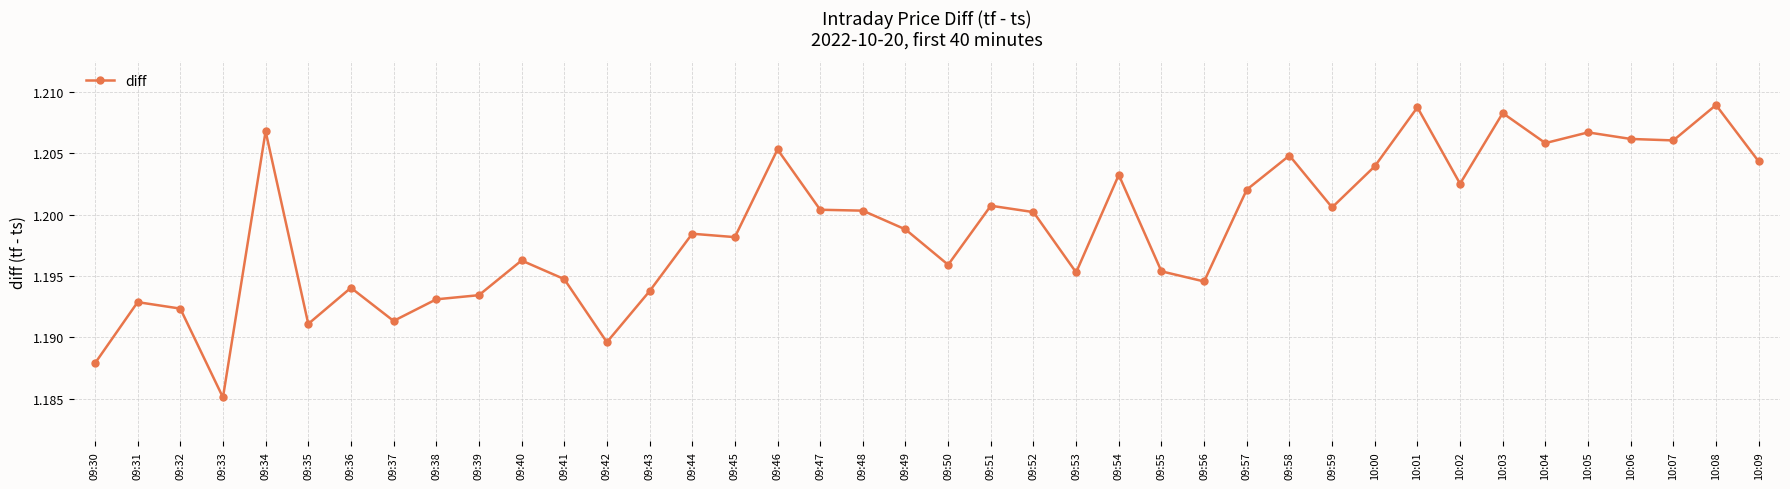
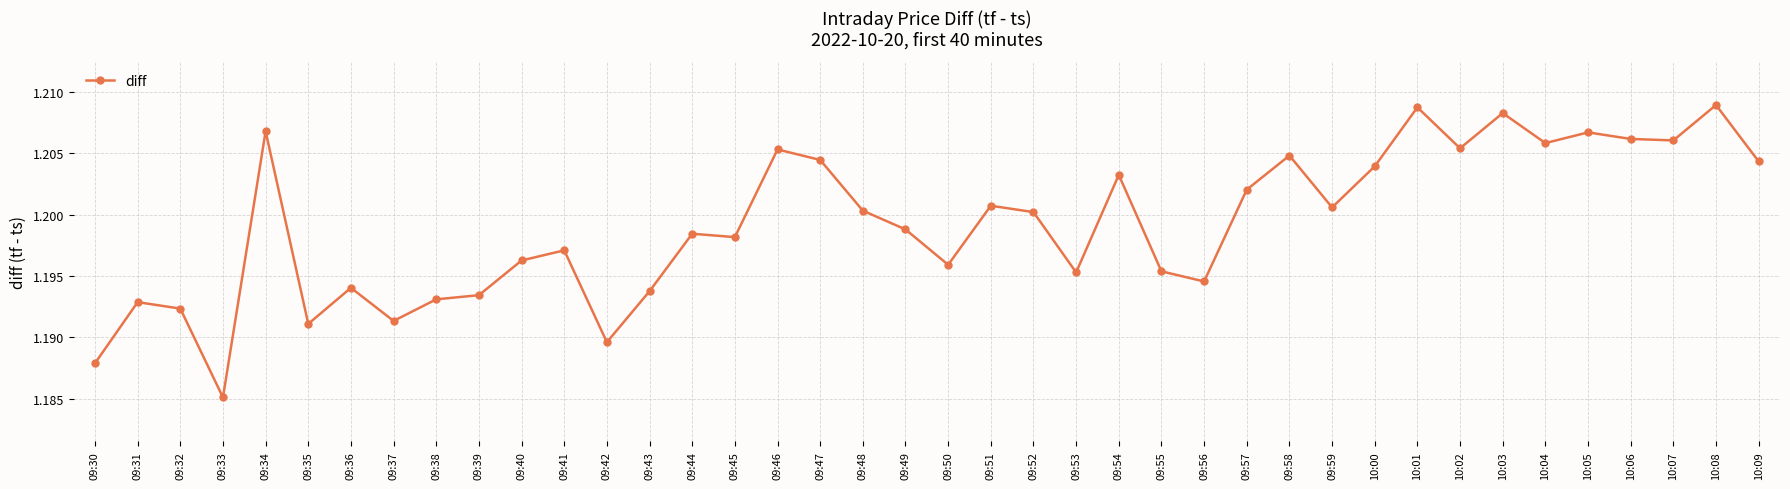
09:41: 1.1947 -> 1.1971
09:47: 1.2004 -> 1.2045
10:02: 1.2025 -> 1.2054
